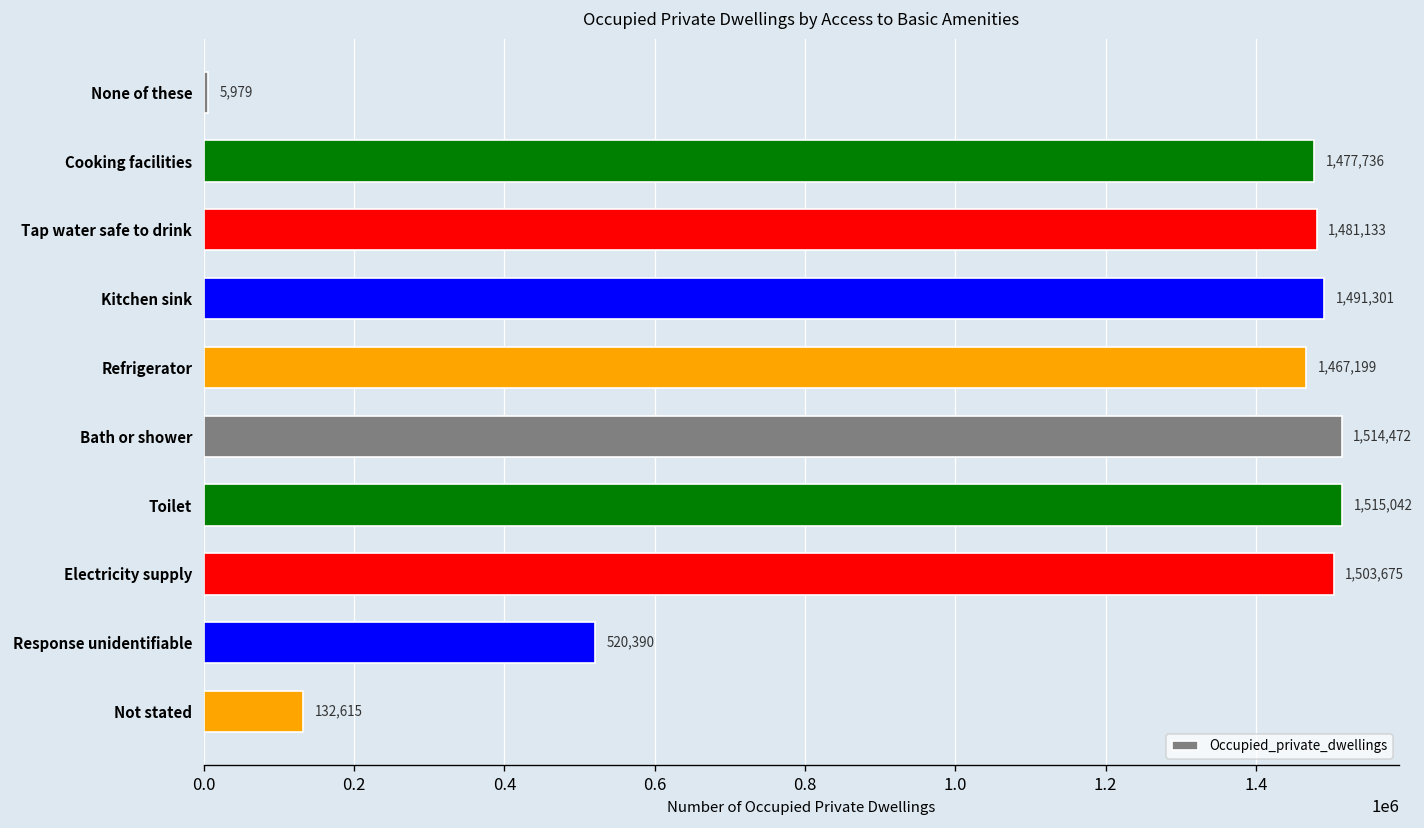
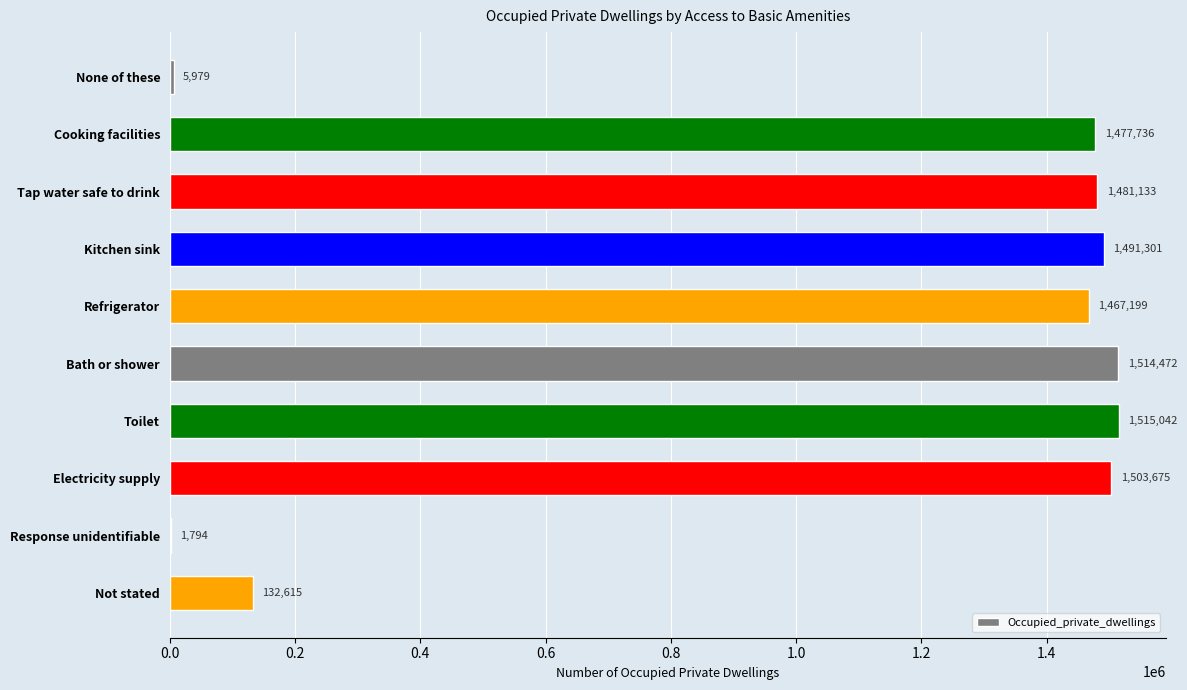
Response unidentifiable: 520,390 -> 1,794
